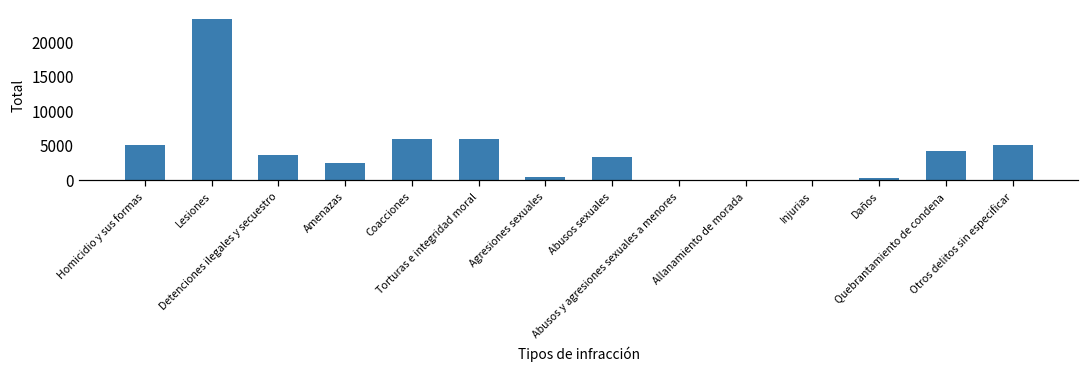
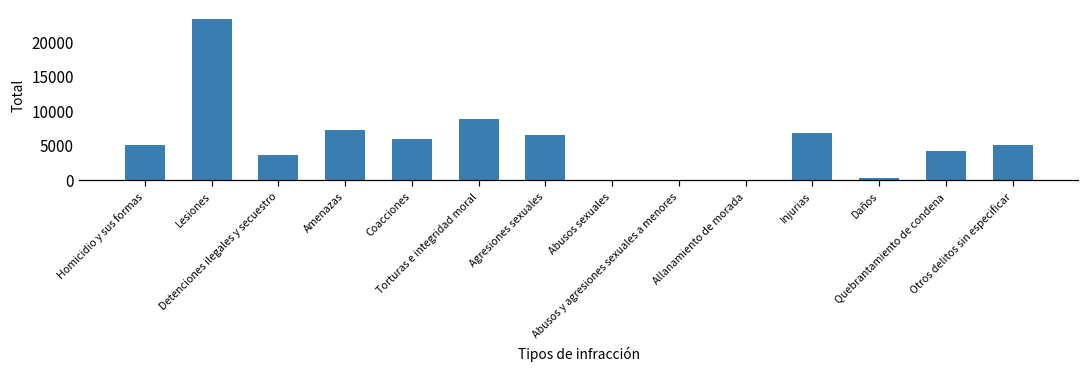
Amenazas: 3000 -> 7000
Torturas e integridad moral: 6000 -> 9000
Agresiones sexuales: 1000 -> 7000
Abusos sexuales: 3000 -> 0
Injurias: 0 -> 7000
